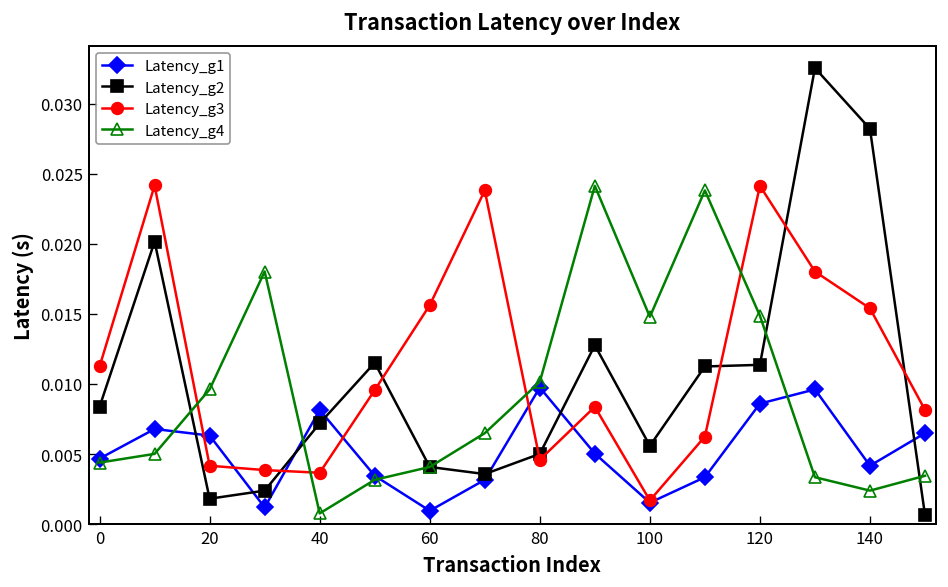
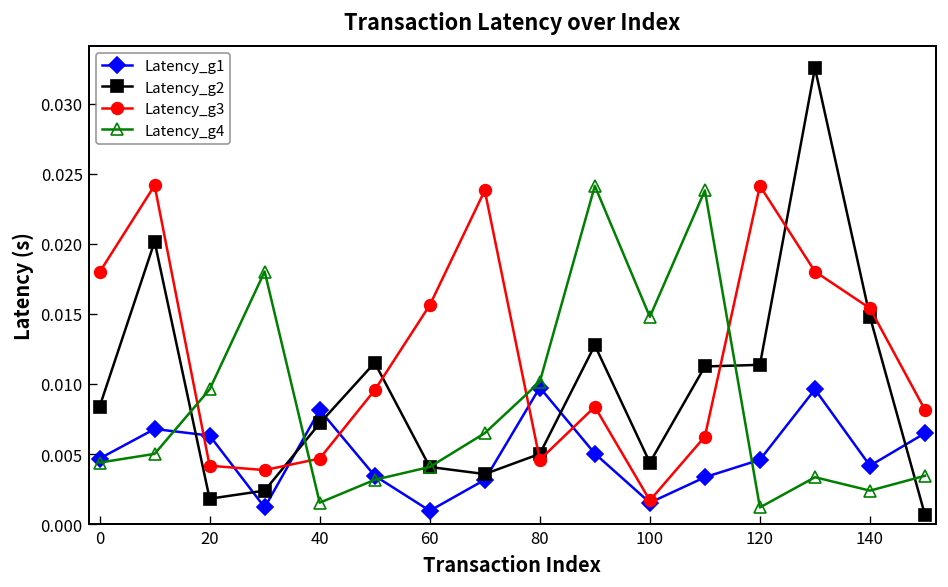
Latency_g3, 0: 0.0112 -> 0.0180
Latency_g3, 40: 0.0037 -> 0.0047
Latency_g4, 40: 0.0008 -> 0.0015
Latency_g2, 100: 0.0056 -> 0.0044
Latency_g1, 120: 0.0086 -> 0.0046
Latency_g4, 120: 0.0149 -> 0.0012
Latency_g2, 140: 0.0282 -> 0.0148
